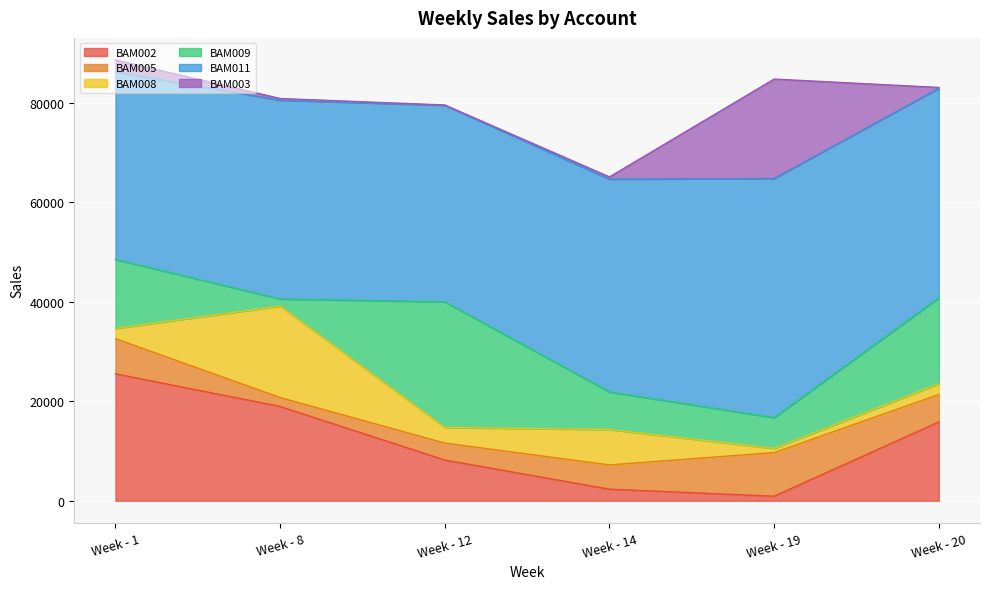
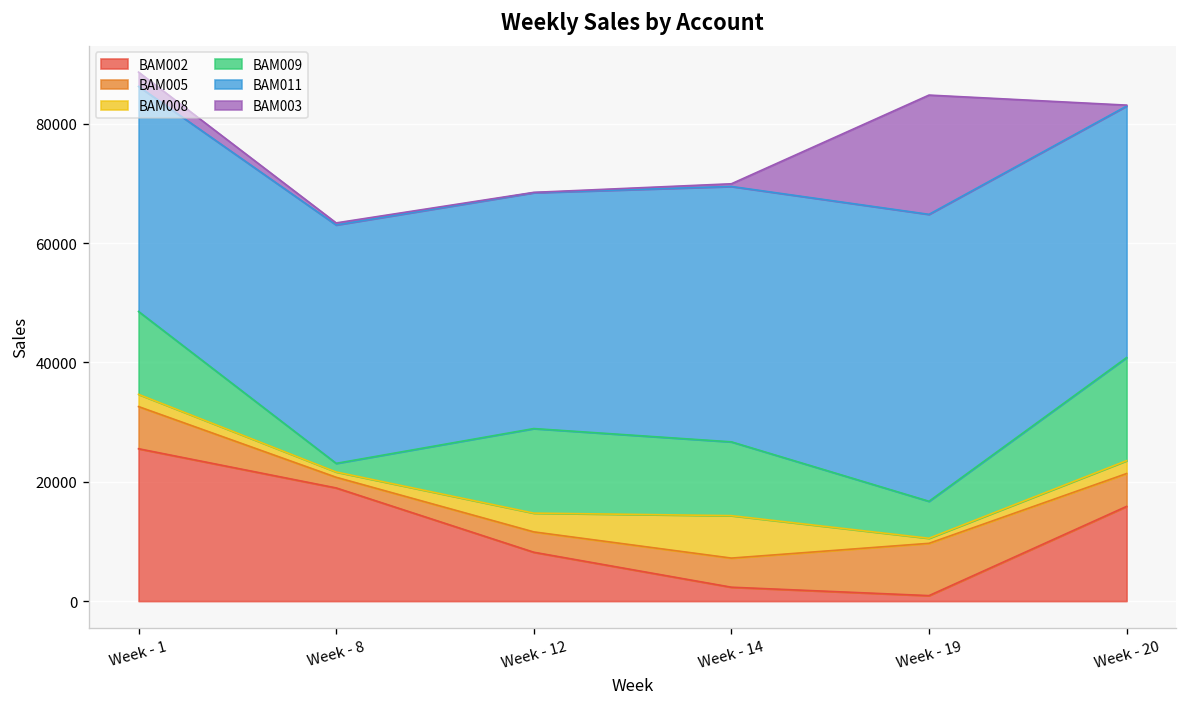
BAM008, Week - 8: 18000 -> 1000
BAM009, Week - 12: 25000 -> 14000
BAM009, Week - 14: 8000 -> 12000
